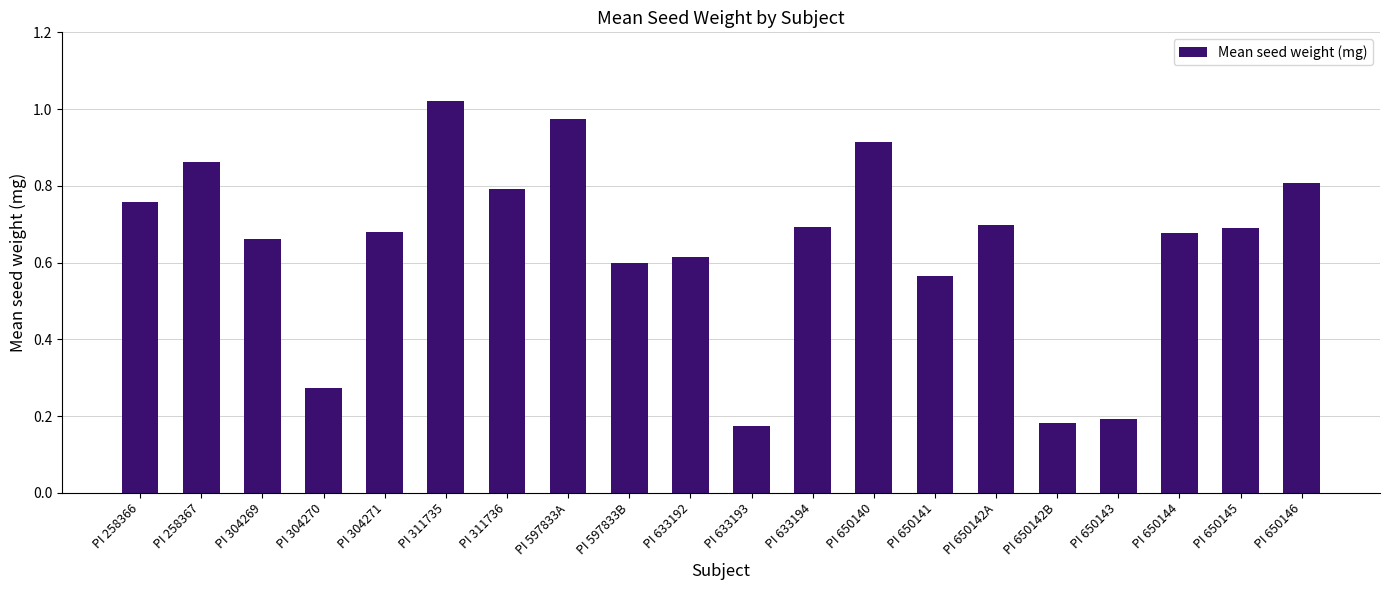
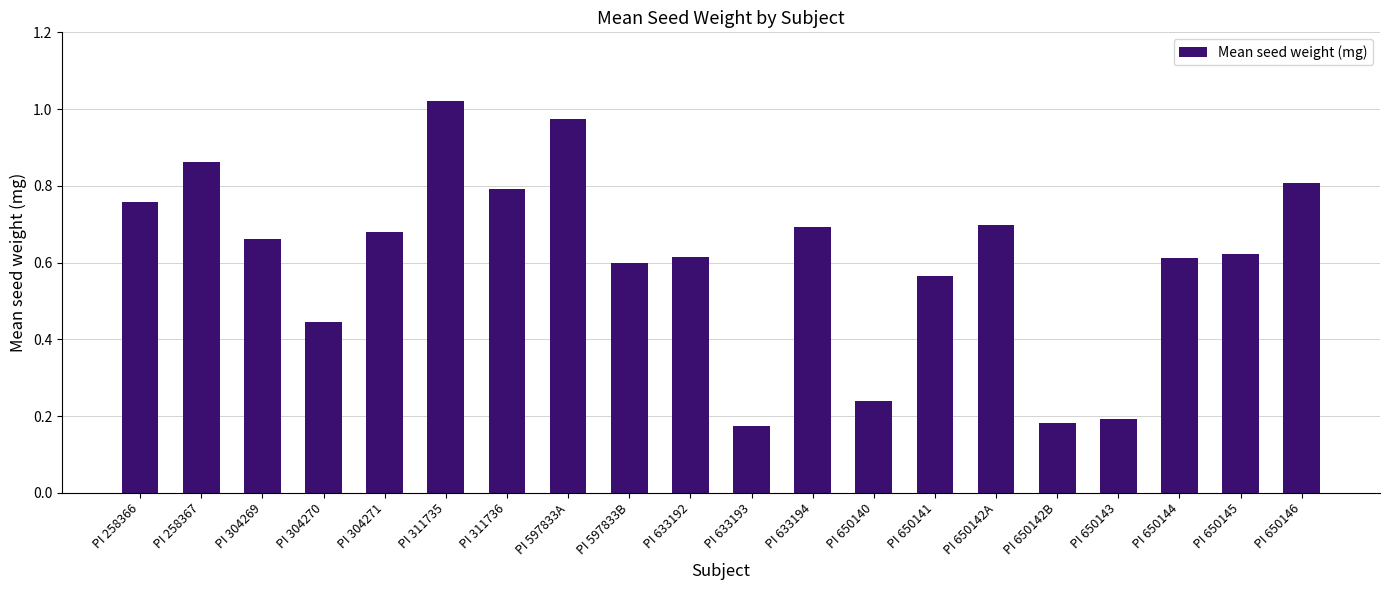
PI 304270: 0.27 -> 0.44
PI 650140: 0.91 -> 0.24
PI 650144: 0.68 -> 0.61
PI 650145: 0.69 -> 0.62
